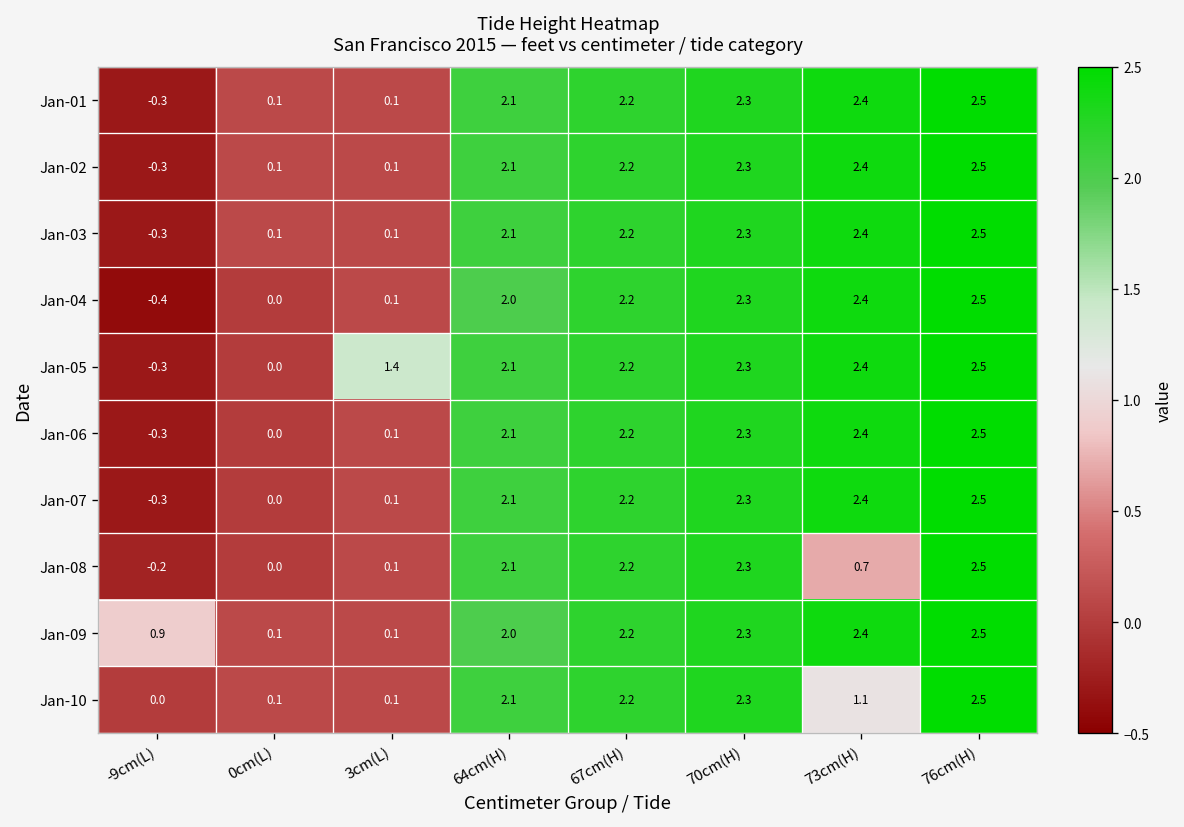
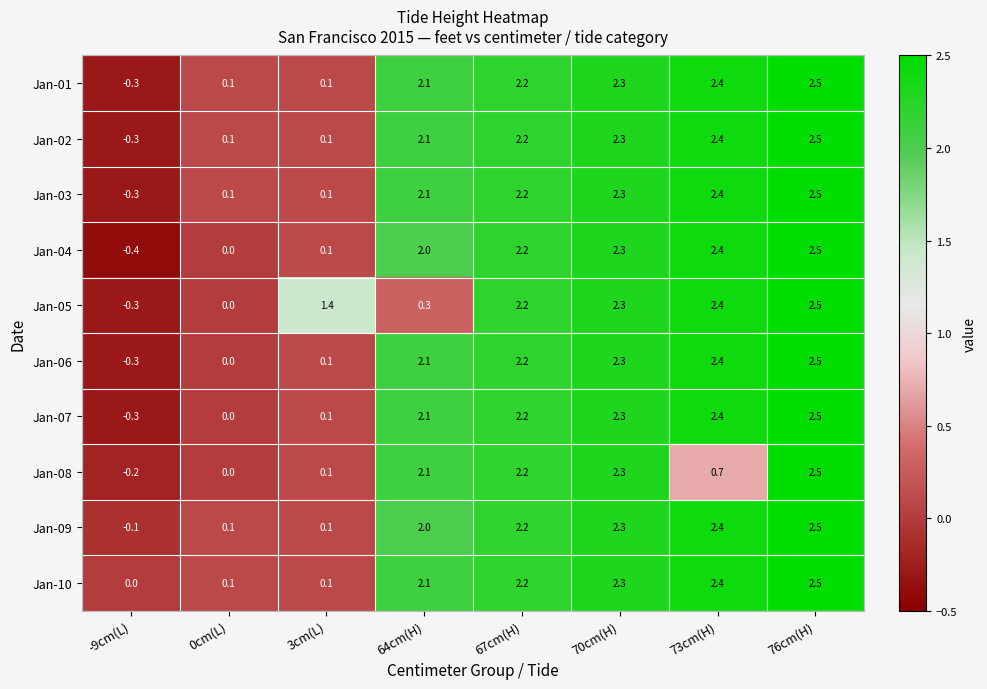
Jan-05, 64cm(H): 2.1 -> 0.3
Jan-09, -9cm(L): 0.9 -> -0.1
Jan-10, 73cm(H): 1.1 -> 2.4
